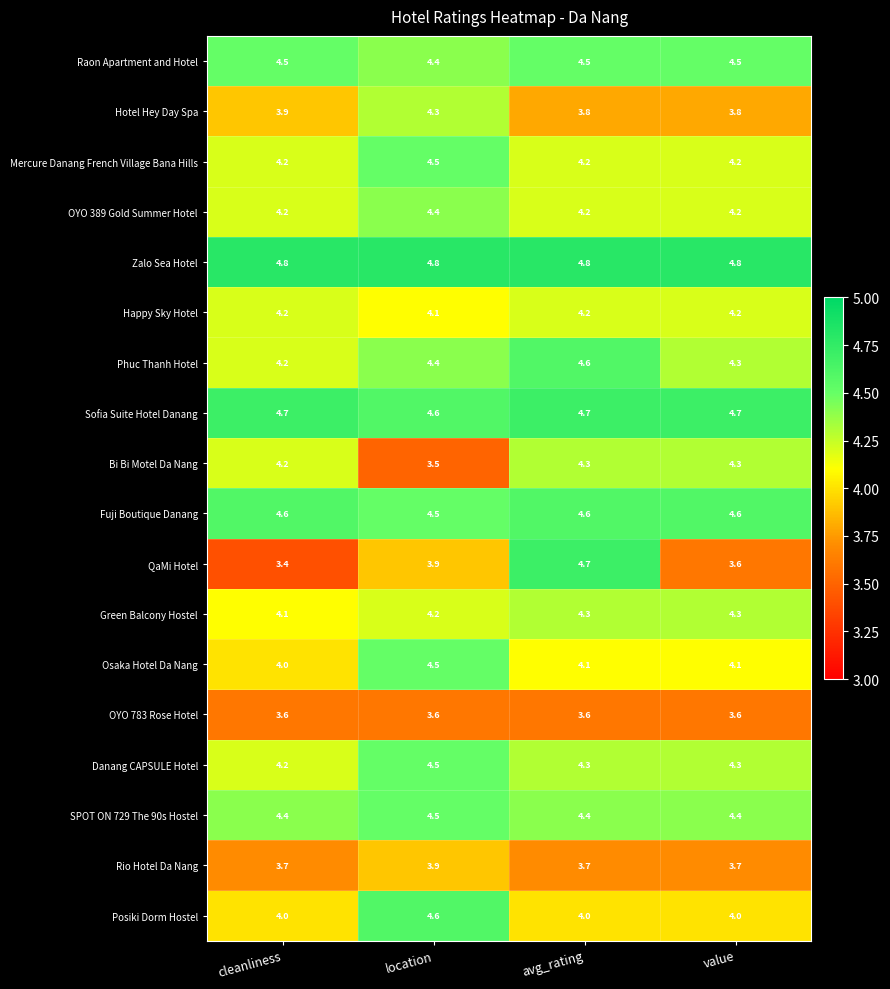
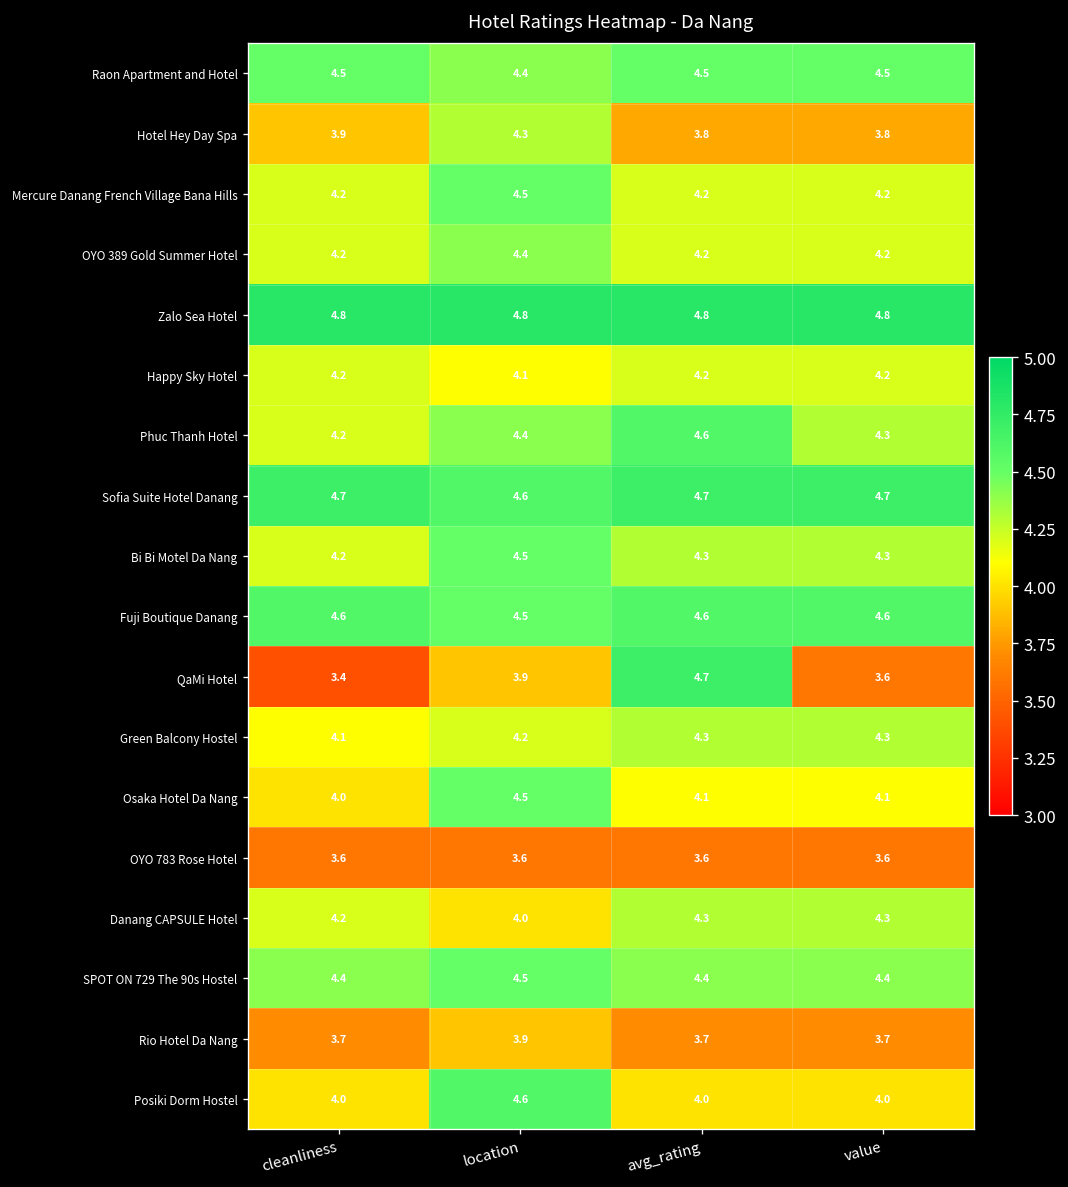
Bi Bi Motel Da Nang, location: 3.5 -> 4.5
Danang CAPSULE Hotel, location: 4.5 -> 4.0
